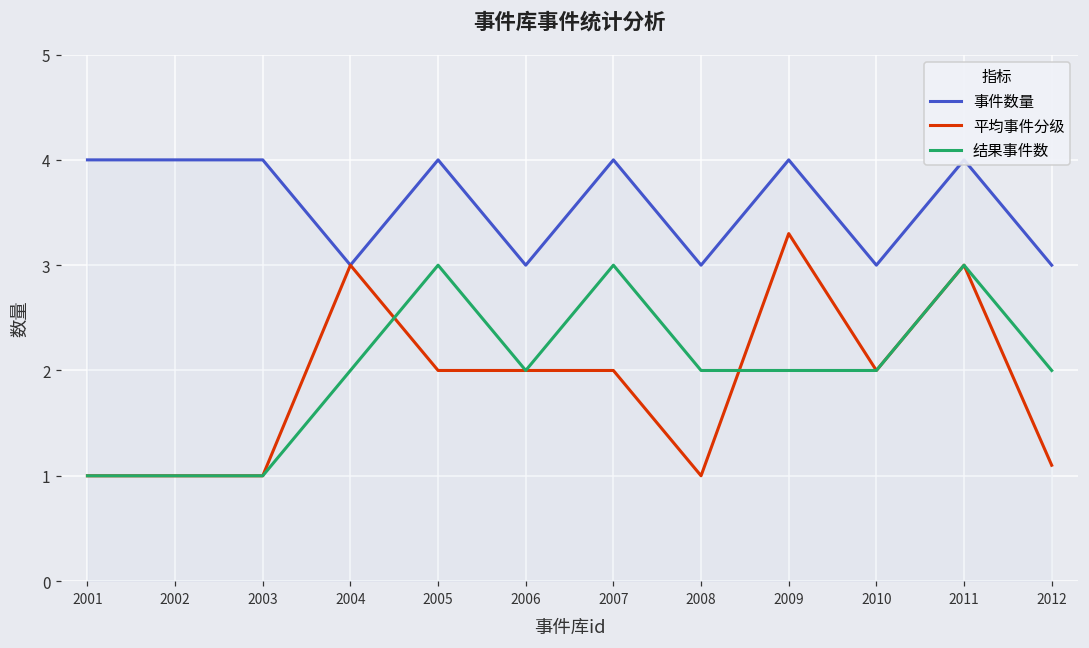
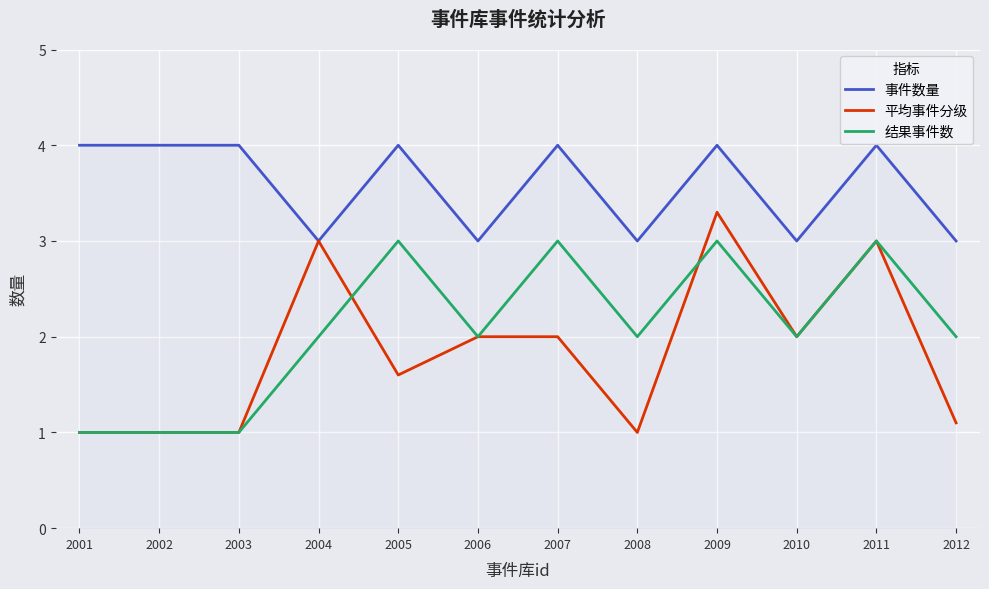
平均事件分级, 2005: 2.0 -> 1.6
结果事件数, 2009: 2 -> 3
